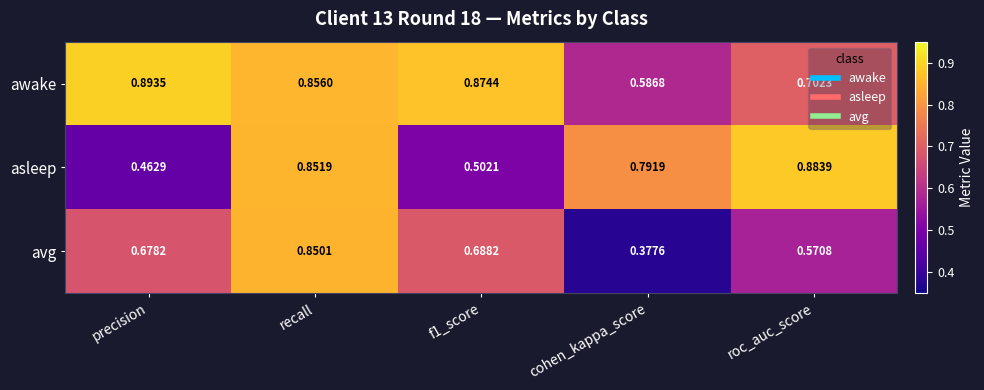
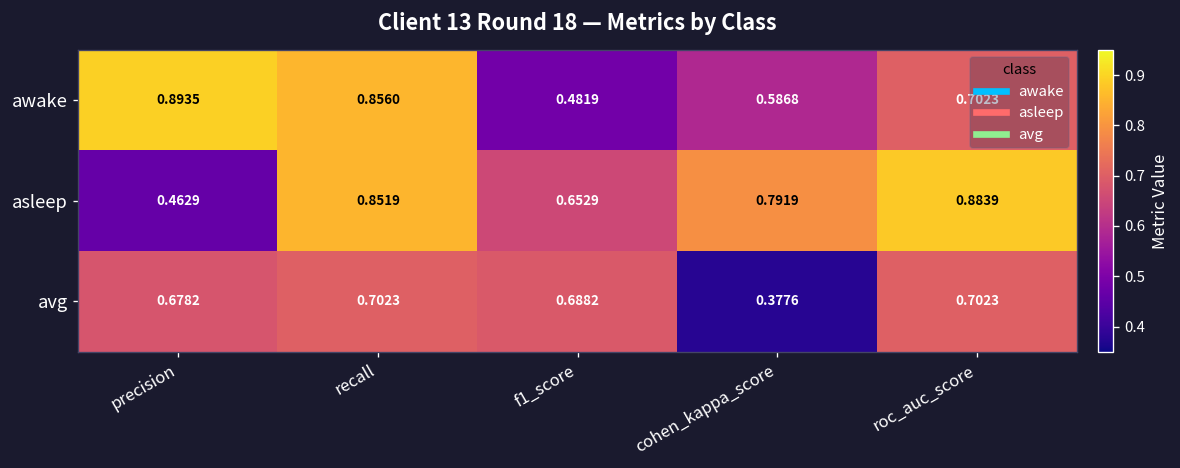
awake, f1_score: 0.8744 -> 0.4819
asleep, f1_score: 0.5021 -> 0.6529
avg, recall: 0.8501 -> 0.7023
avg, roc_auc_score: 0.5708 -> 0.7023
